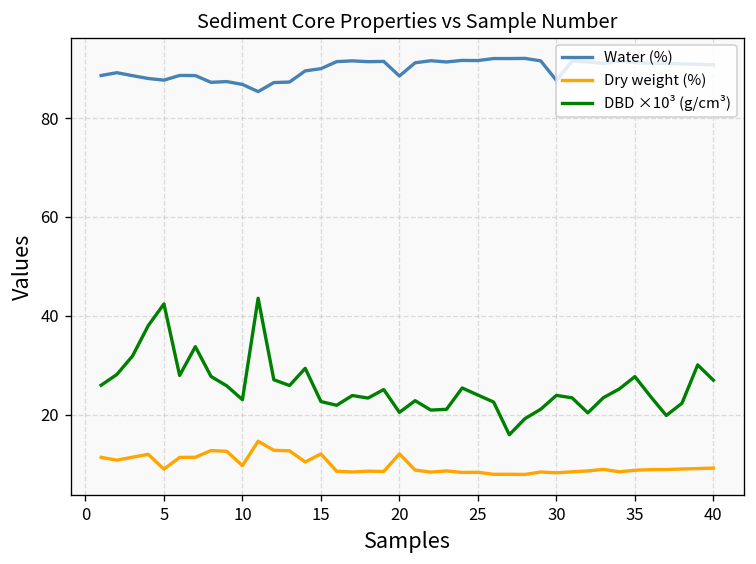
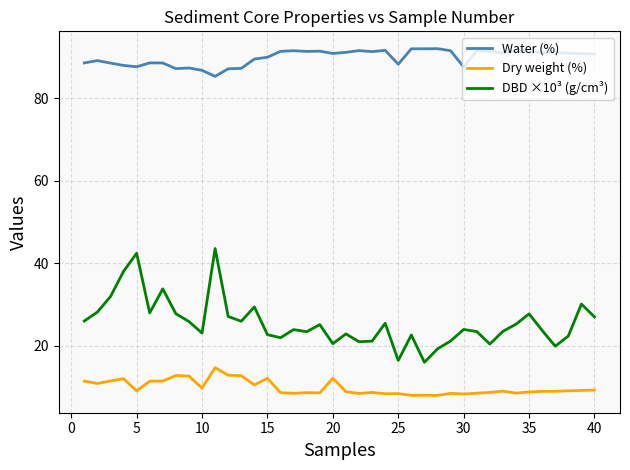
Water (%), 20: 89 -> 91
Water (%), 25: 92 -> 88
DBD ×10³ (g/cm³), 25: 24 -> 16
